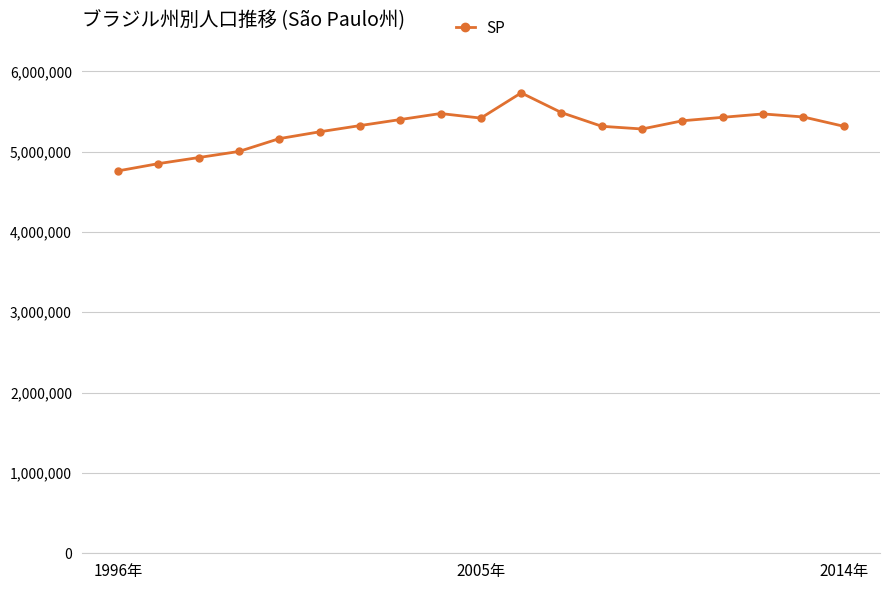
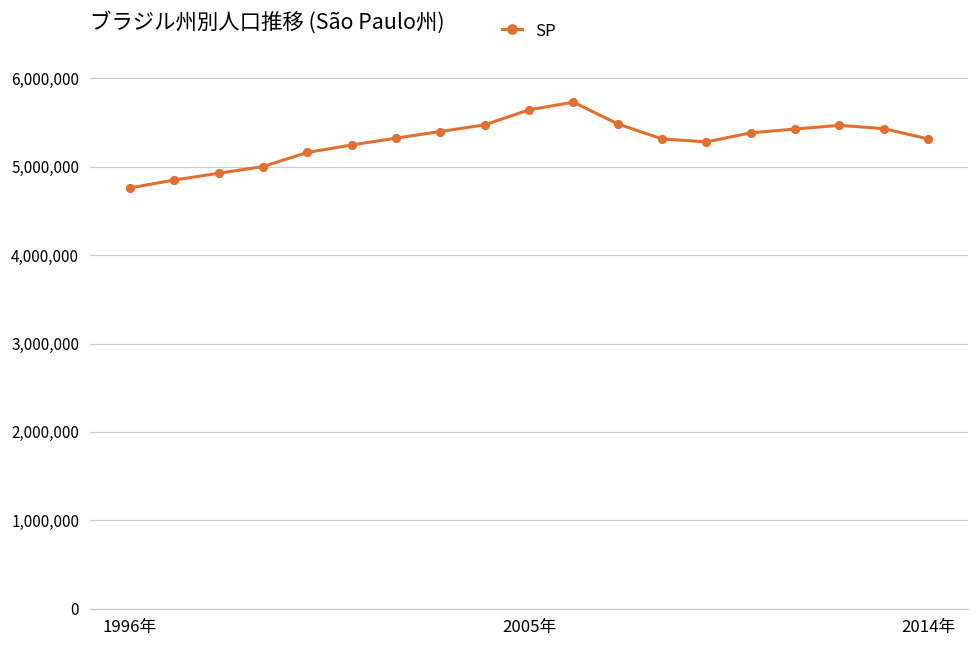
2005年: 5,400,000 -> 5,600,000
